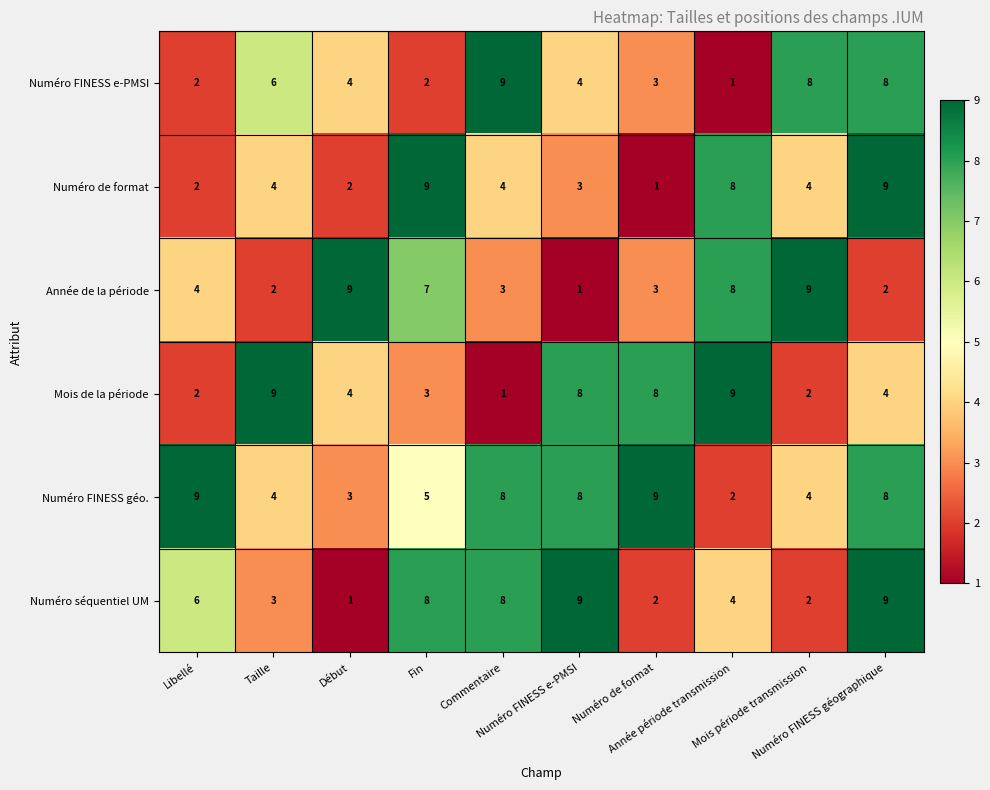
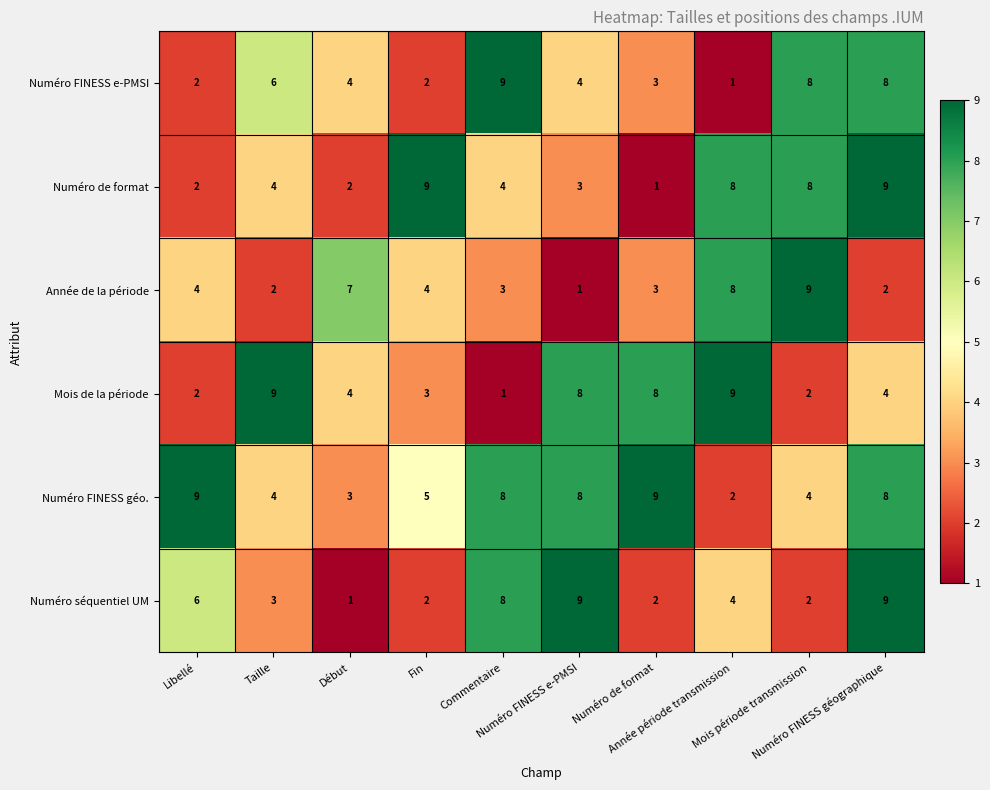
Numéro de format, Mois période transmission: 4 -> 8
Année de la période, Début: 9 -> 7
Année de la période, Fin: 7 -> 4
Numéro séquentiel UM, Fin: 8 -> 2
